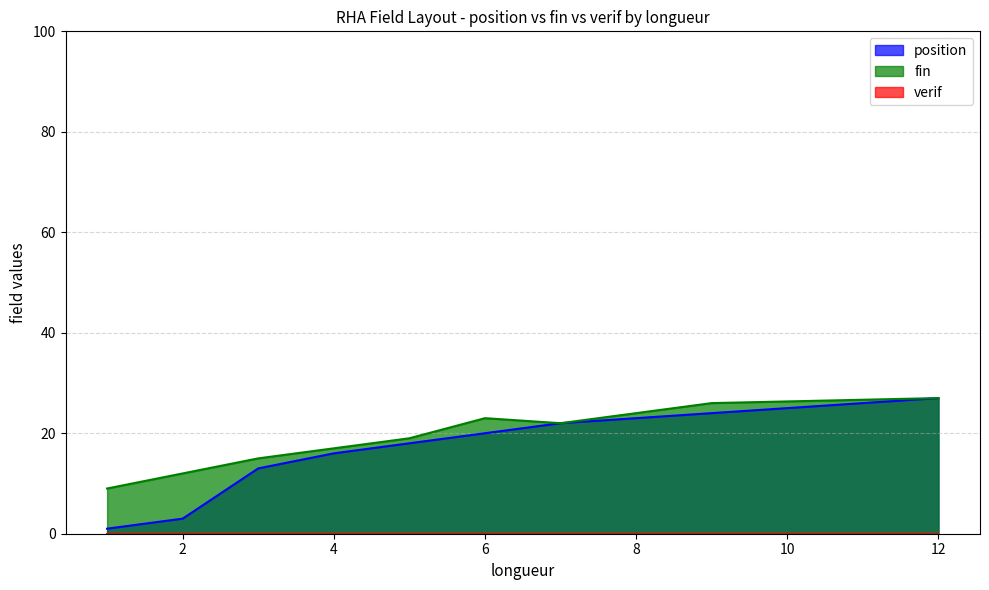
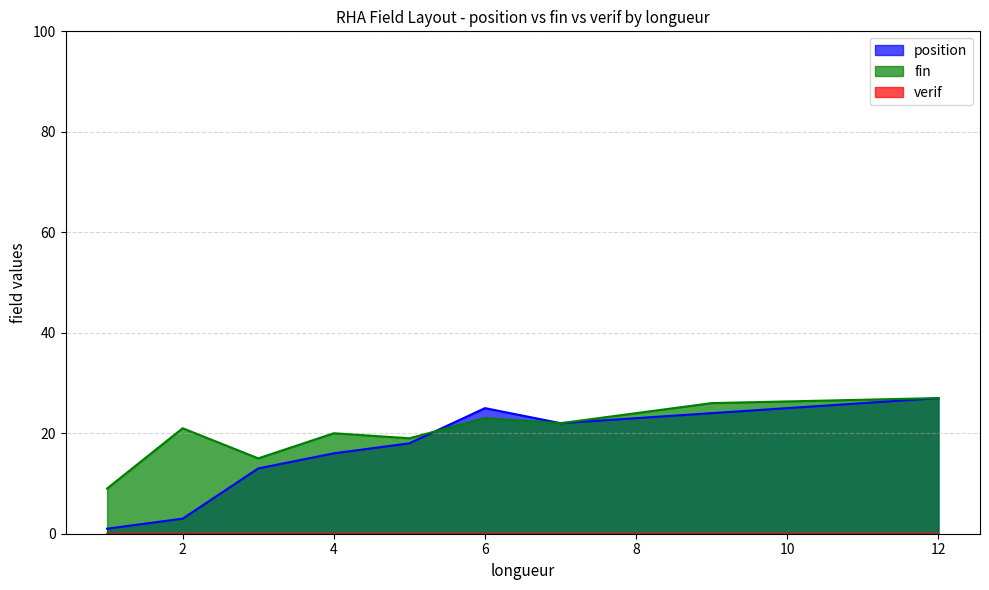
fin, 2: 12 -> 21
fin, 4: 17 -> 20
position, 6: 20 -> 25
